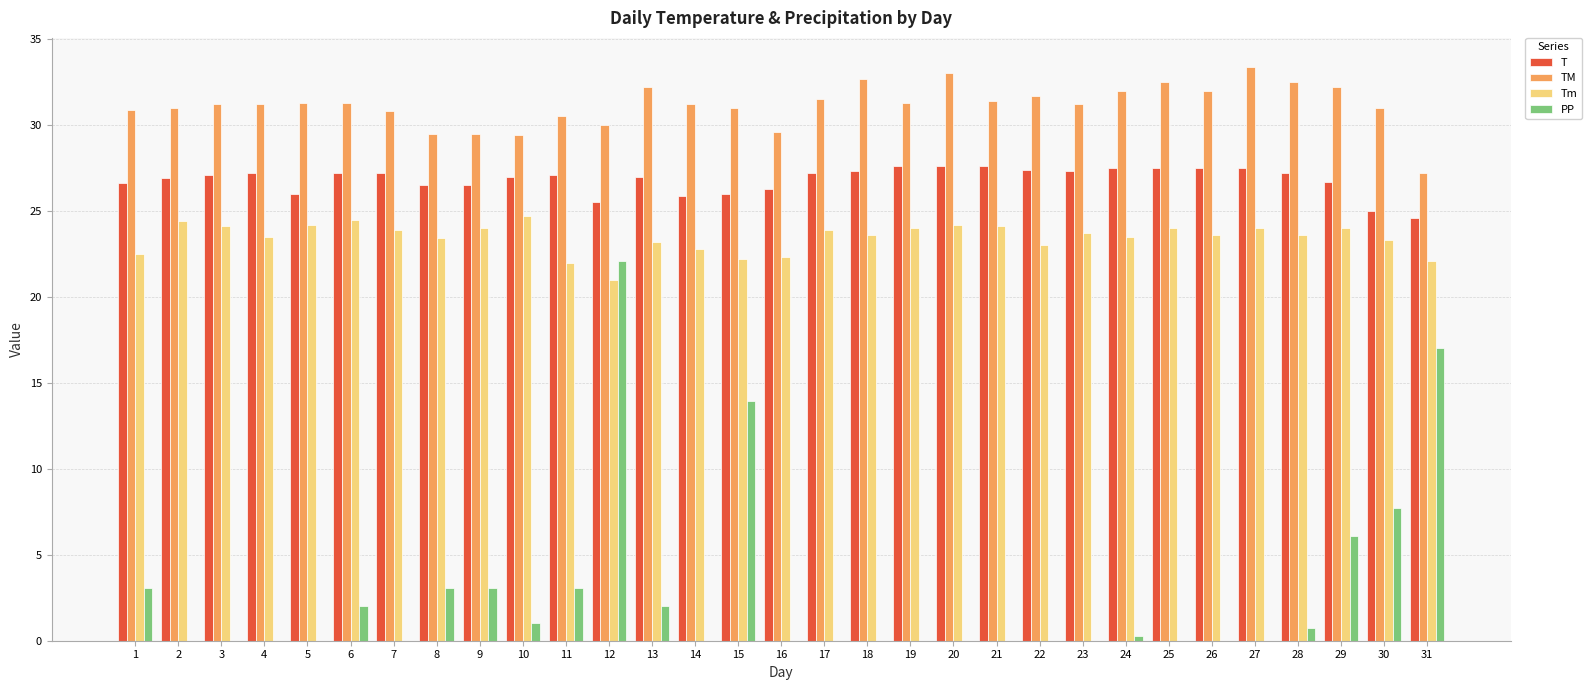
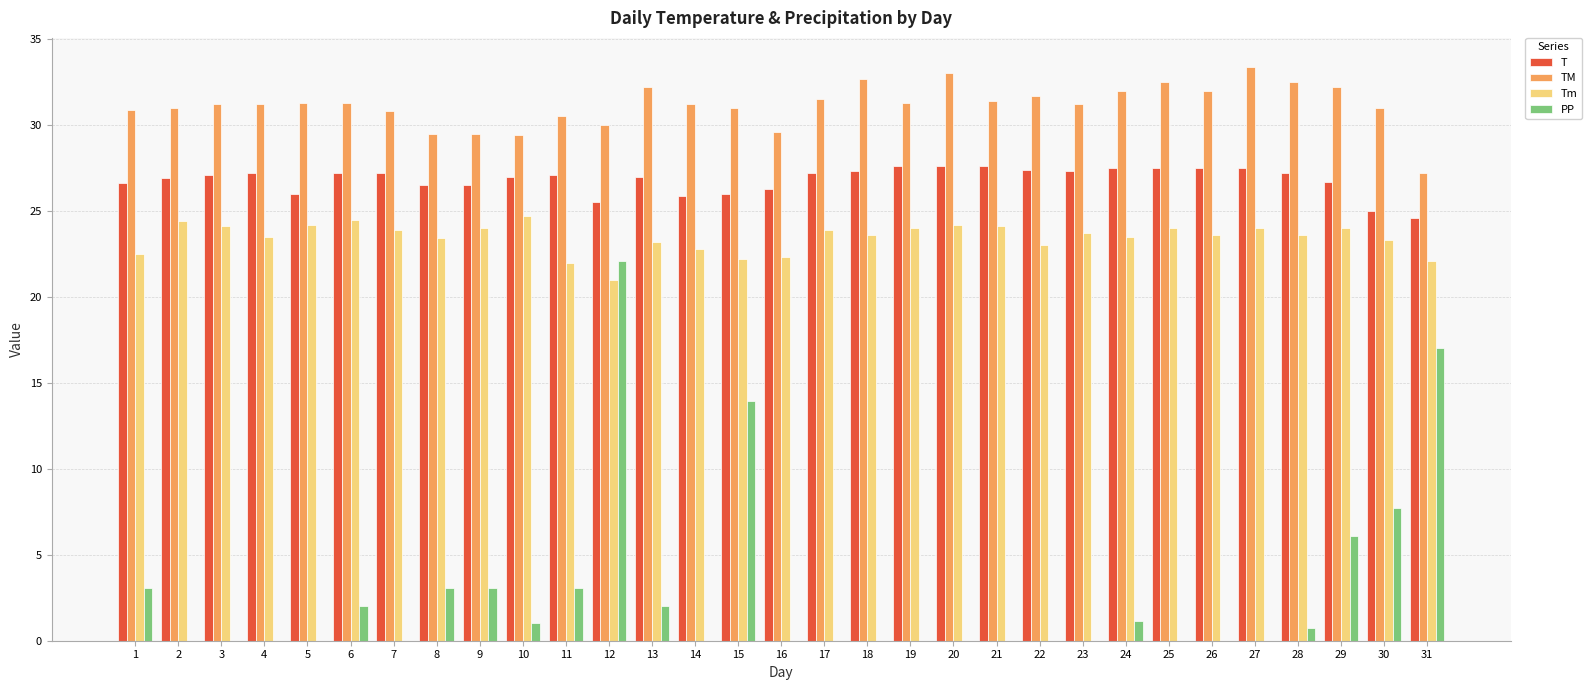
PP, 24: 0.3 -> 1.1
